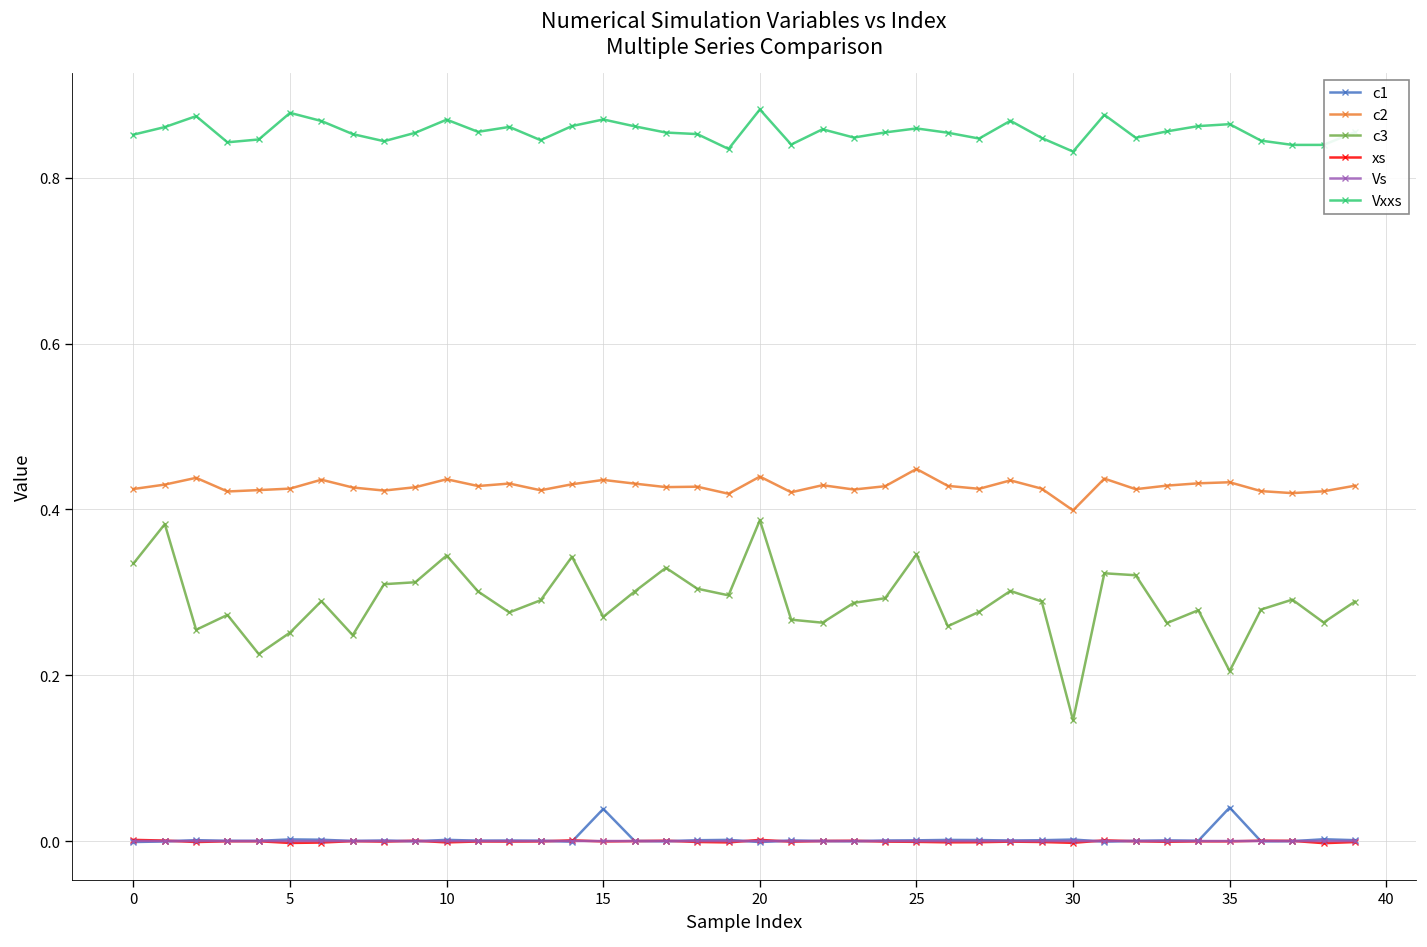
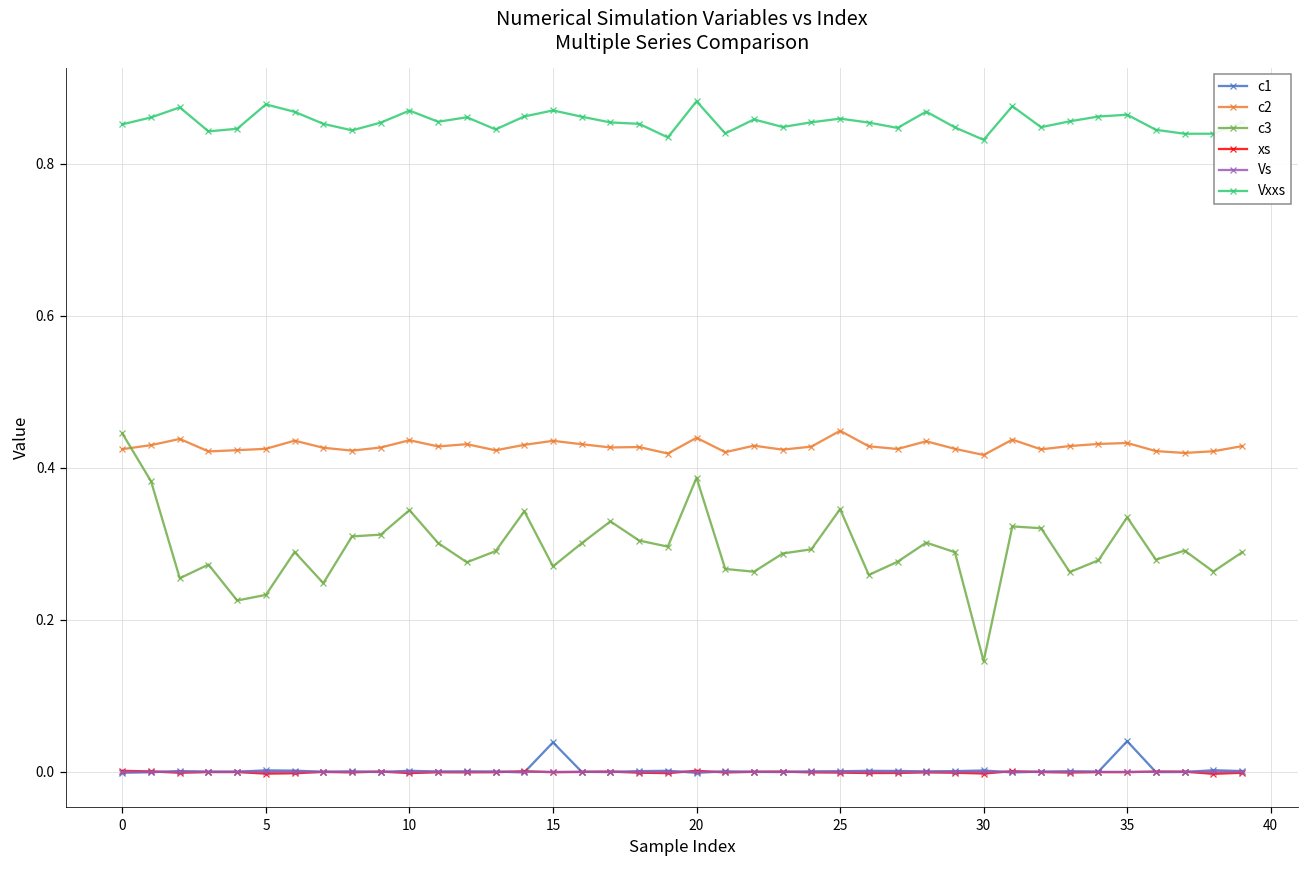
c3, 0: 0.33 -> 0.45
c3, 5: 0.25 -> 0.23
c2, 30: 0.40 -> 0.42
c3, 35: 0.21 -> 0.33
